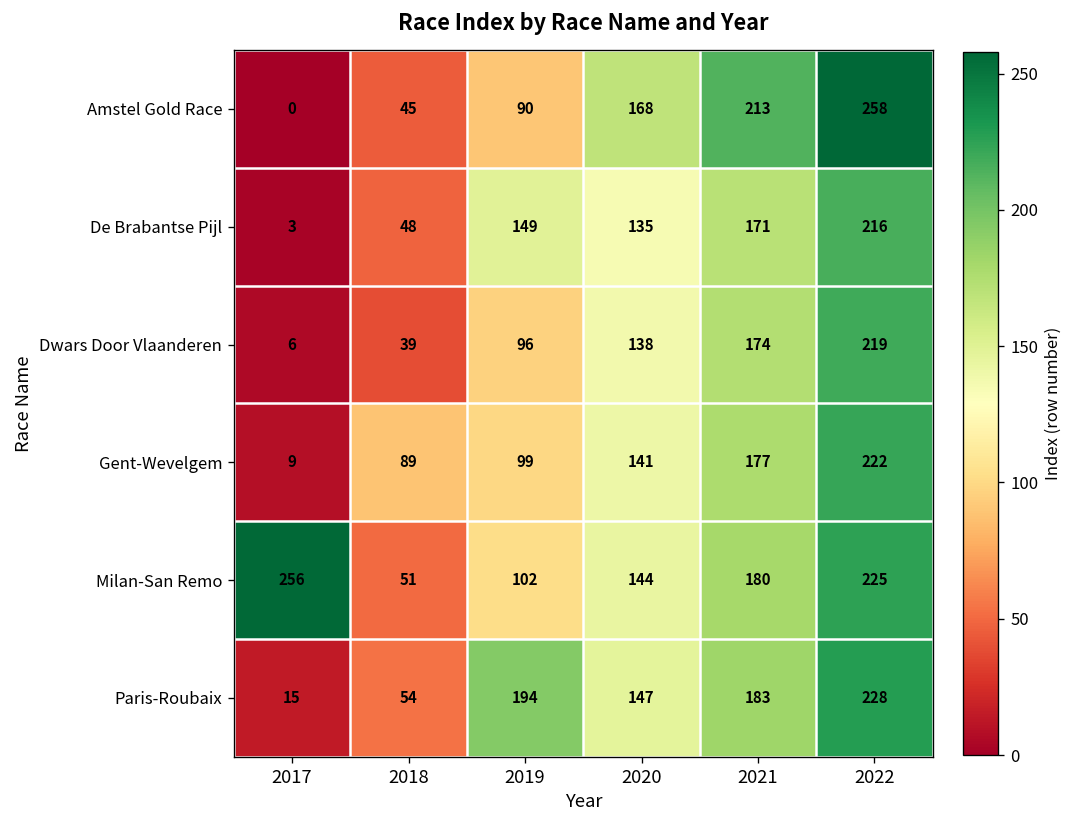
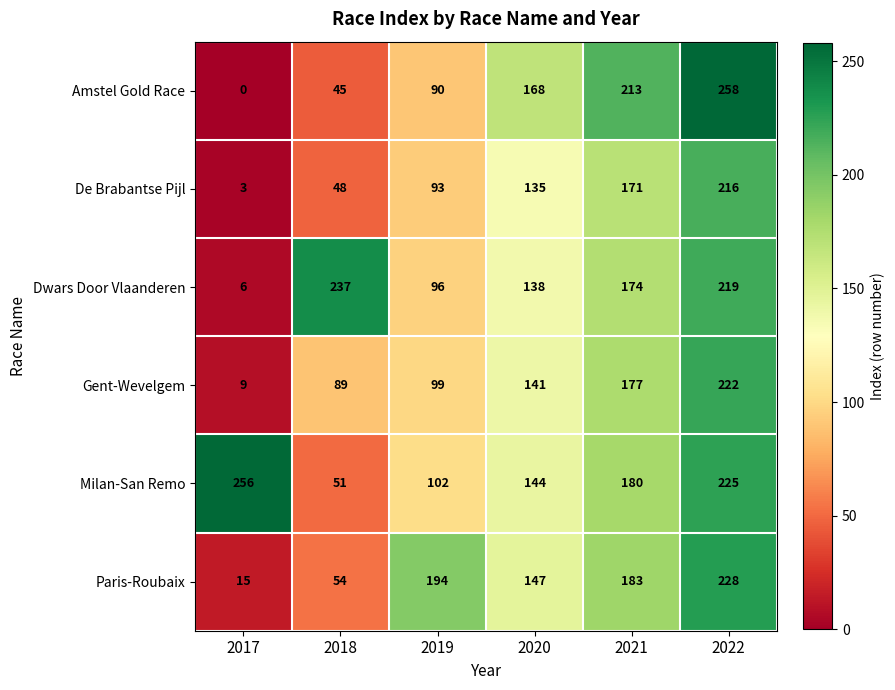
De Brabantse Pijl, 2019: 149 -> 93
Dwars Door Vlaanderen, 2018: 39 -> 237
